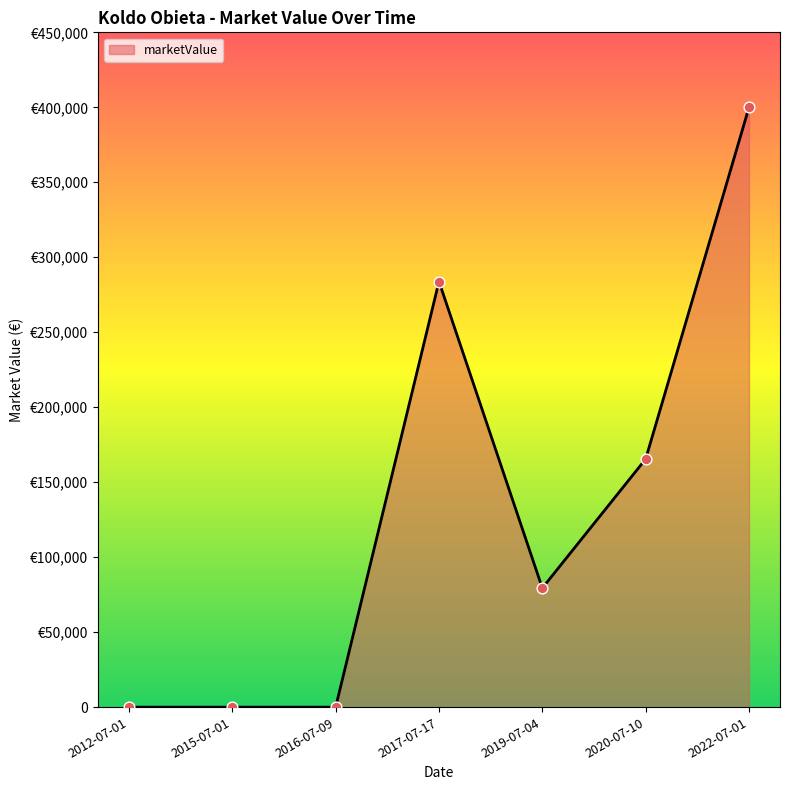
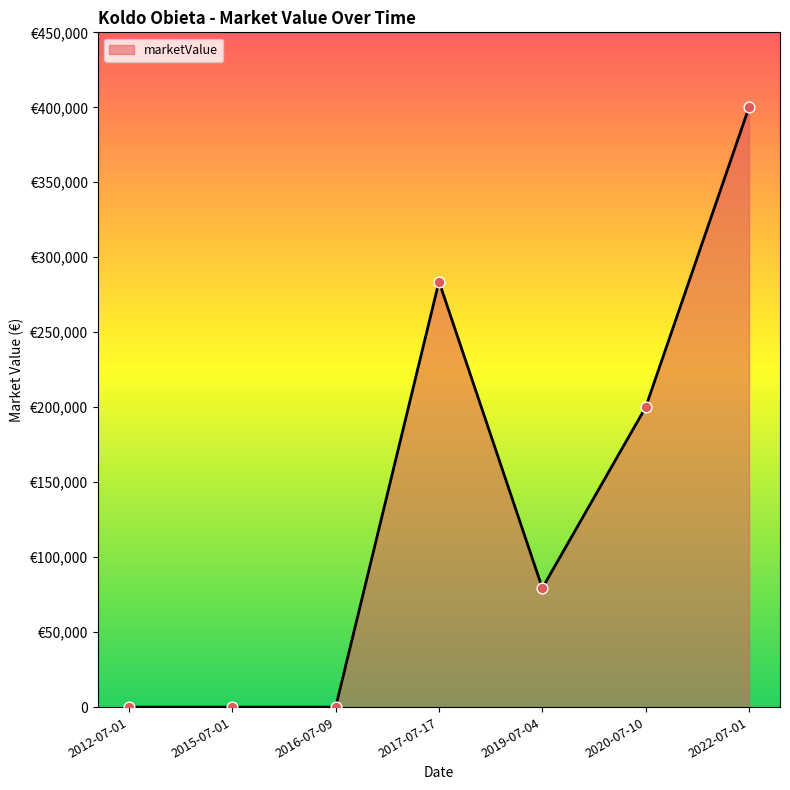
2020-07-10: €165,000 -> €200,000
